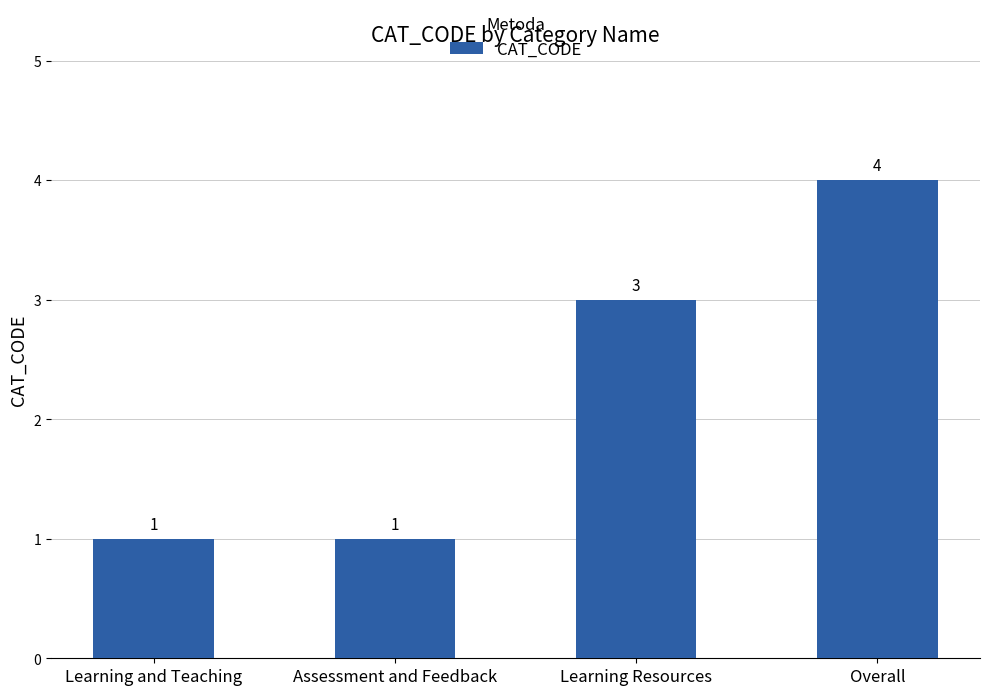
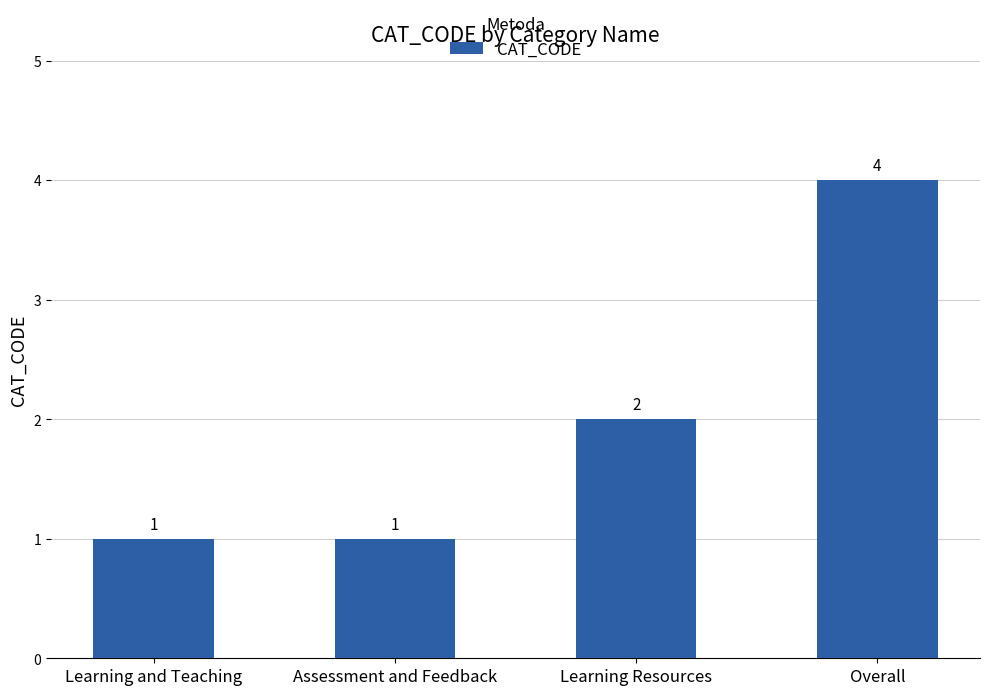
Learning Resources: 3 -> 2
